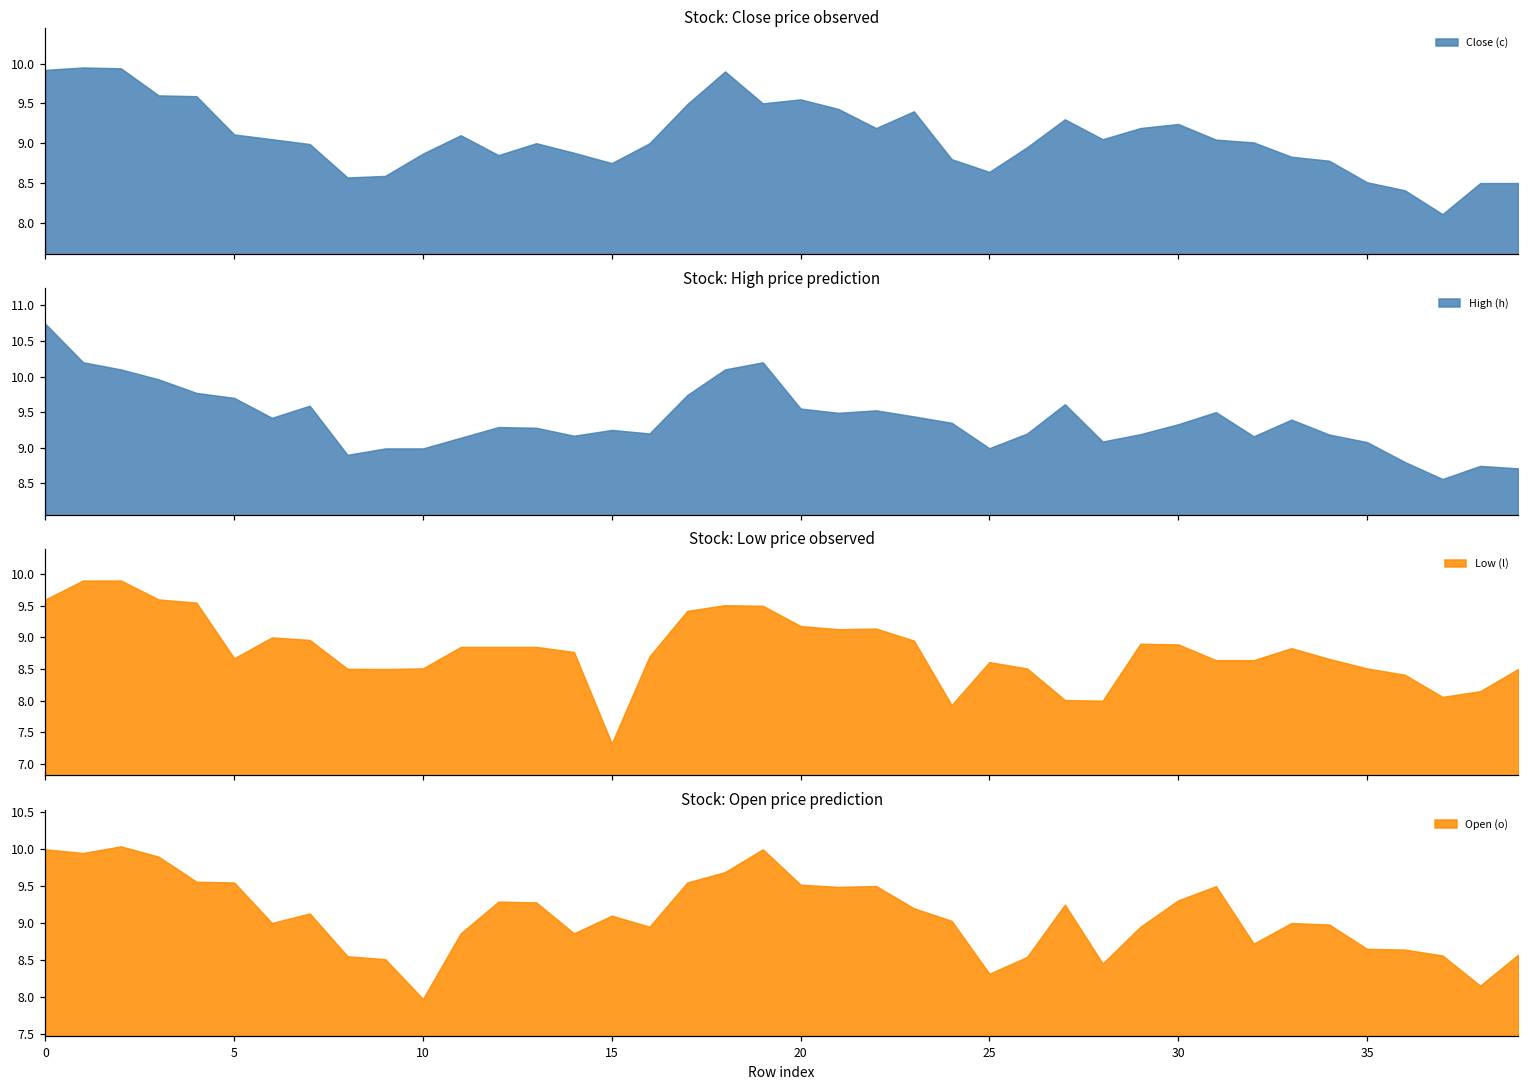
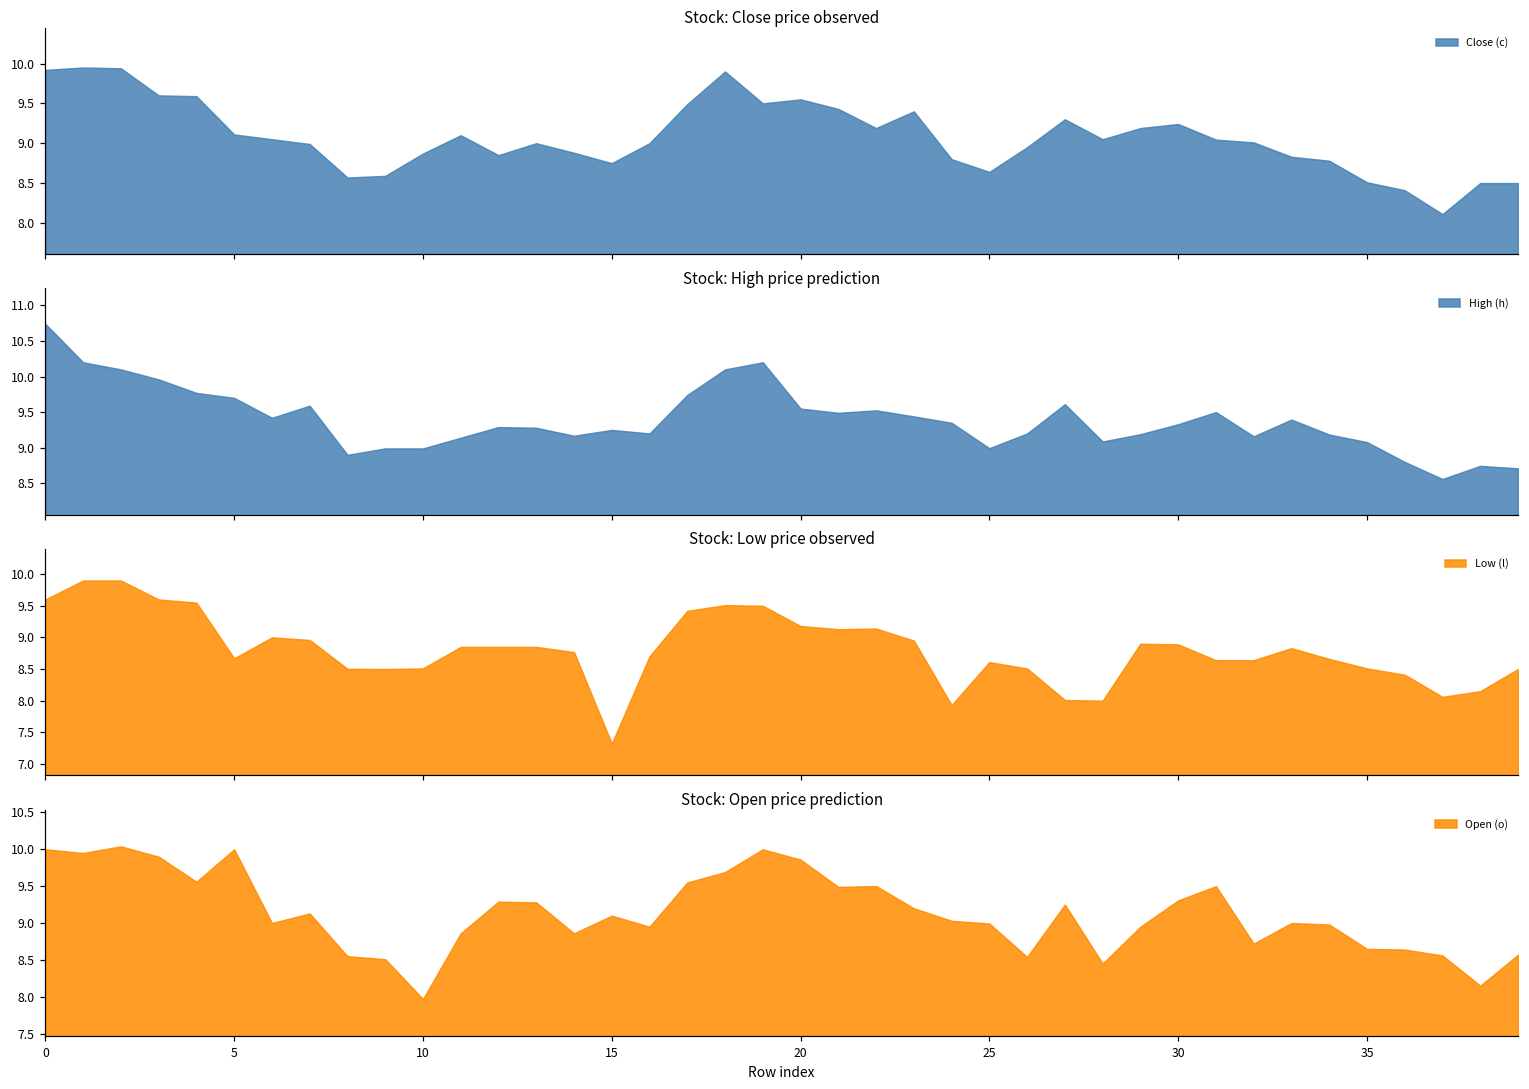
Stock: Open price prediction, 5: 9.6 -> 10.0
Stock: Open price prediction, 20: 9.5 -> 9.9
Stock: Open price prediction, 25: 8.3 -> 9.0
